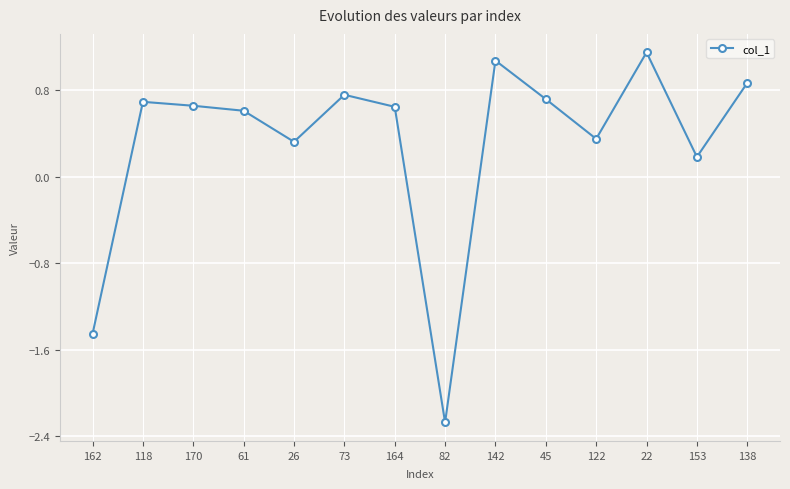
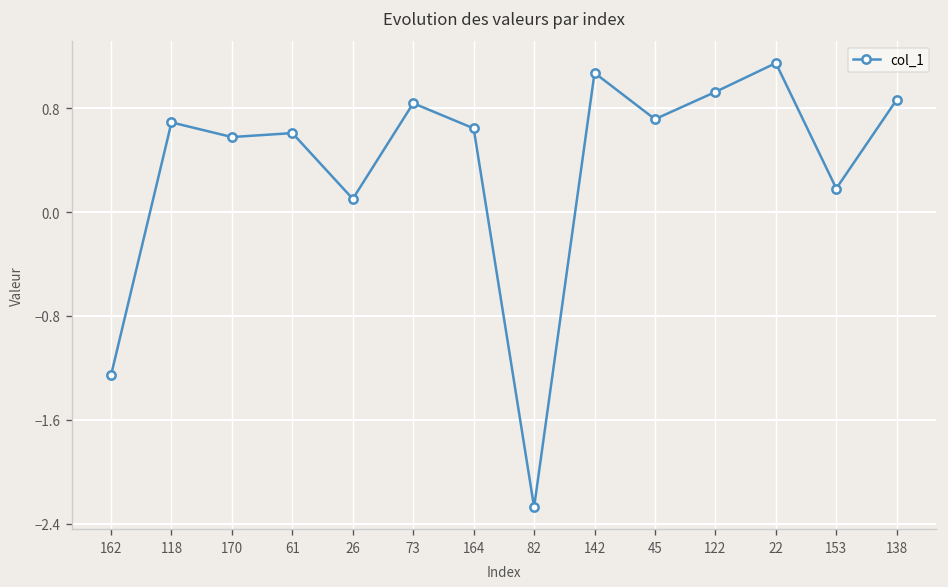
162: -1.45 -> -1.26
170: 0.66 -> 0.58
26: 0.32 -> 0.10
73: 0.76 -> 0.84
122: 0.35 -> 0.93
